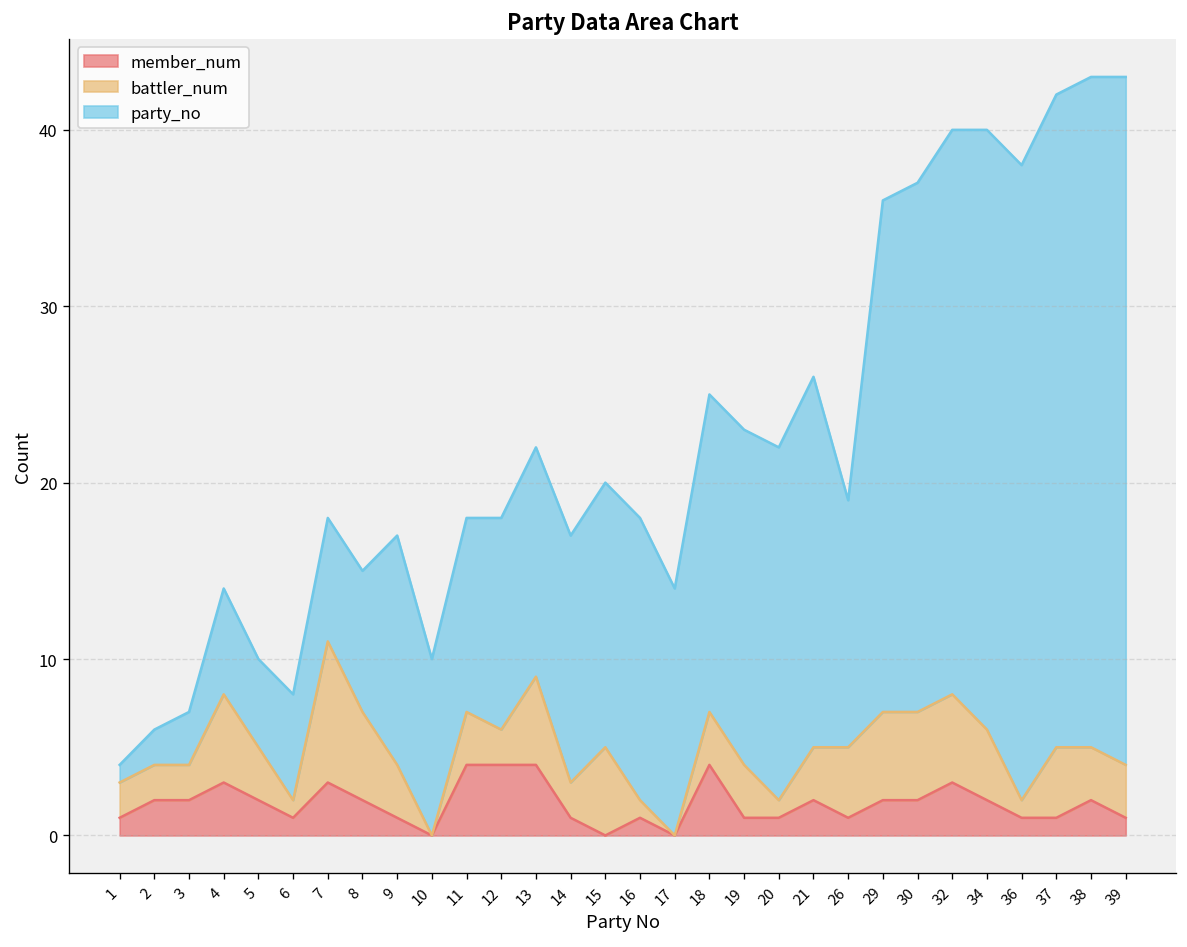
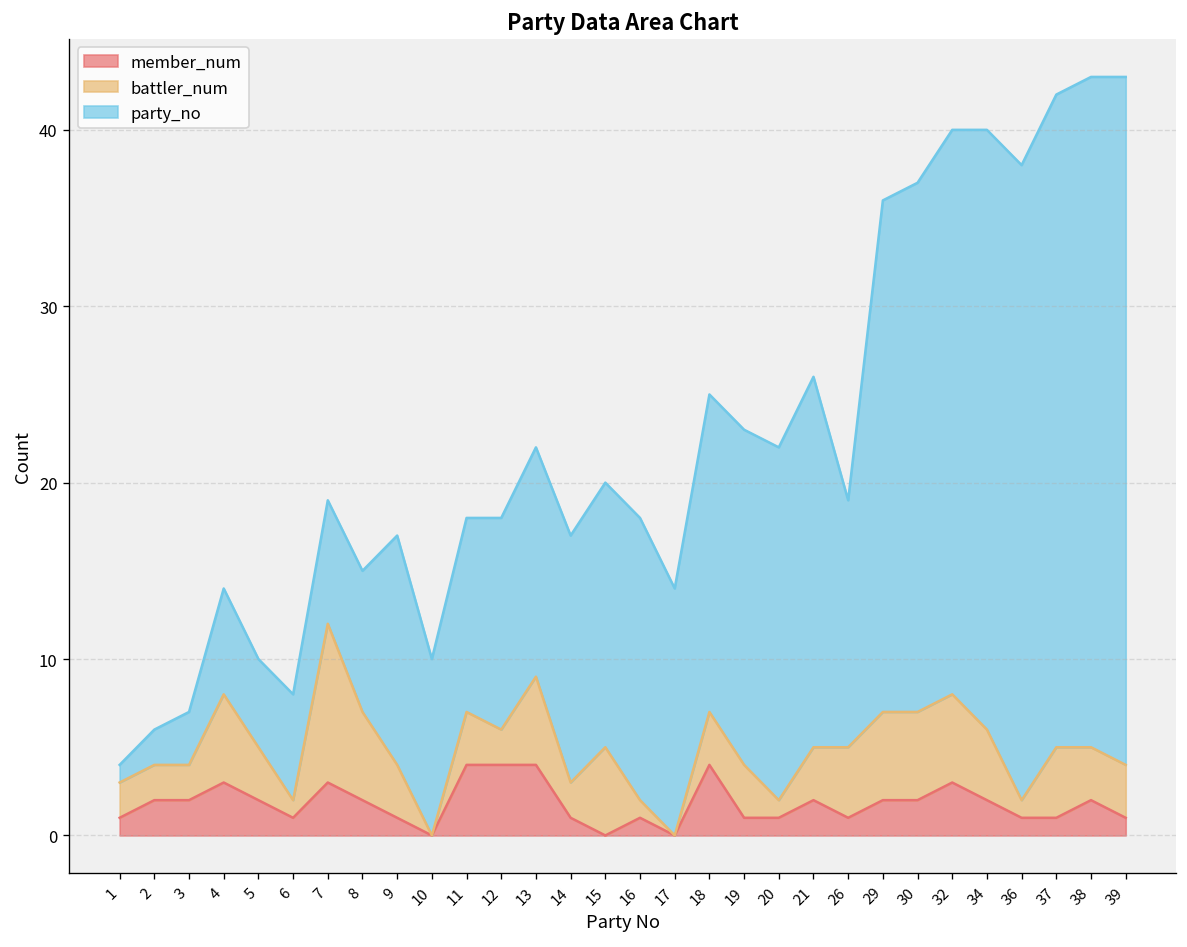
battler_num, 7: 8 -> 9
